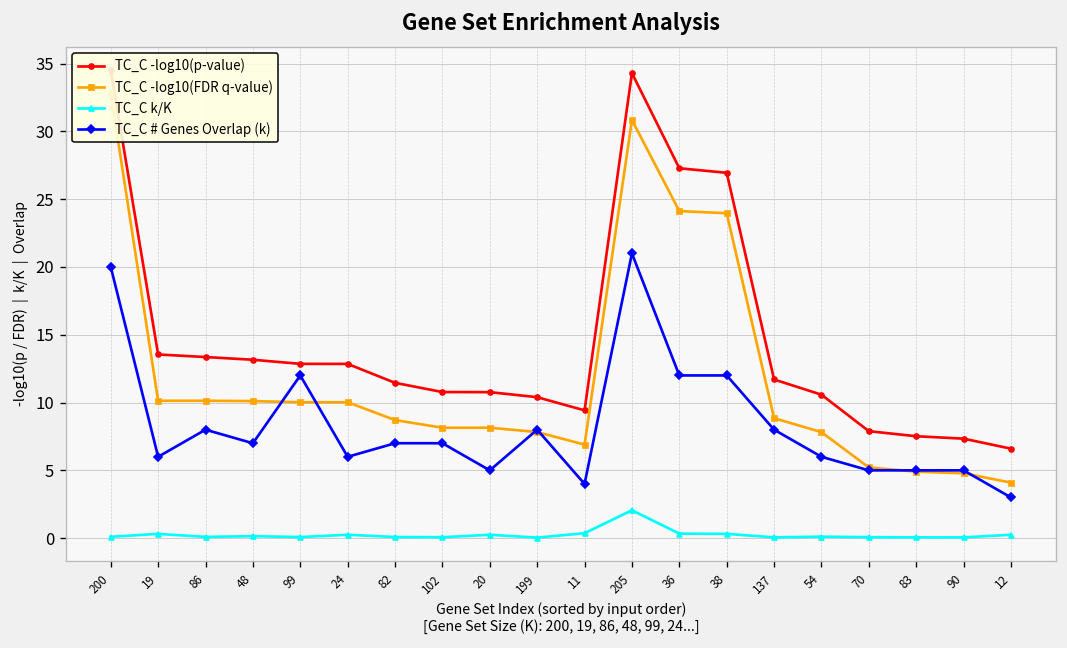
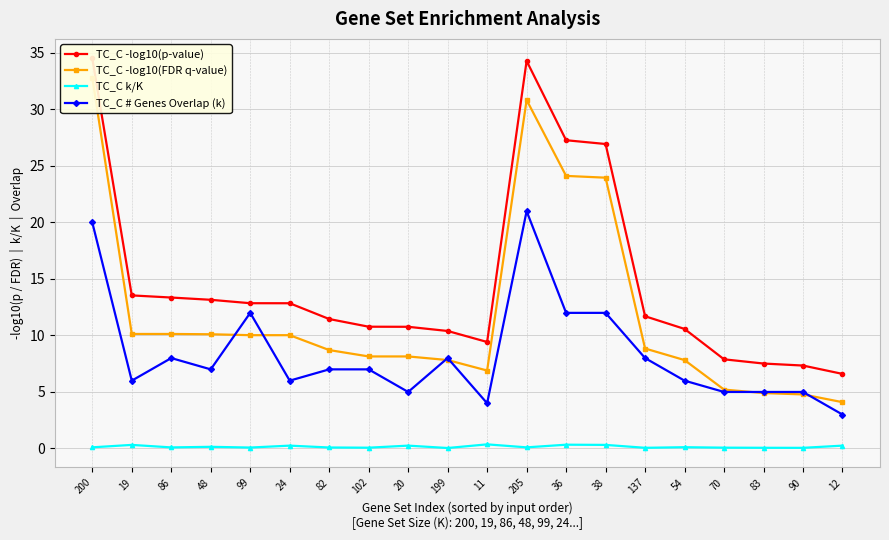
TC_C k/K, 205: 2.1 -> 0.1
